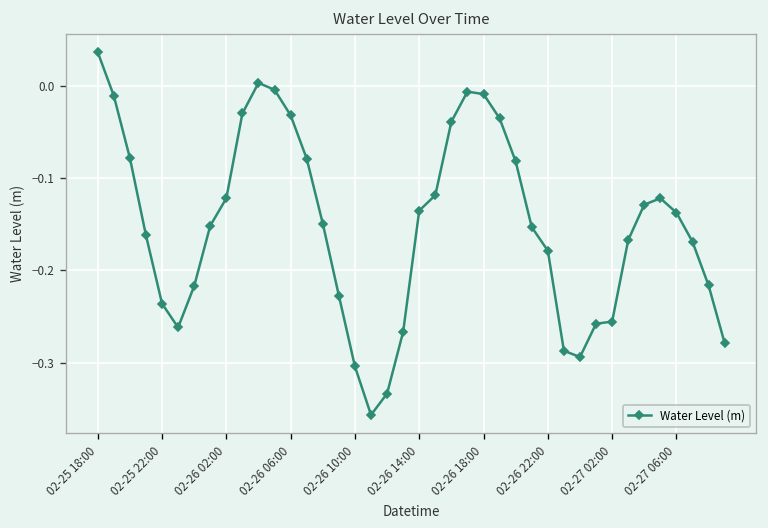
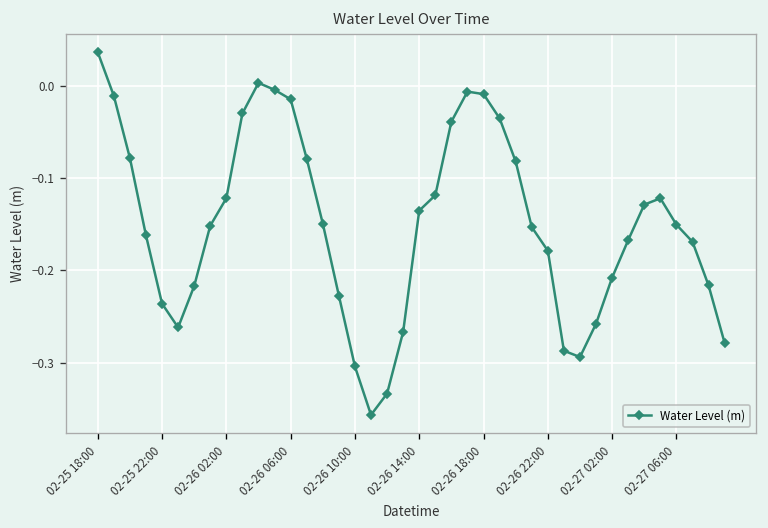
02-26 06:00: -0.03 -> -0.01
02-27 02:00: -0.26 -> -0.21
02-27 06:00: -0.14 -> -0.15
